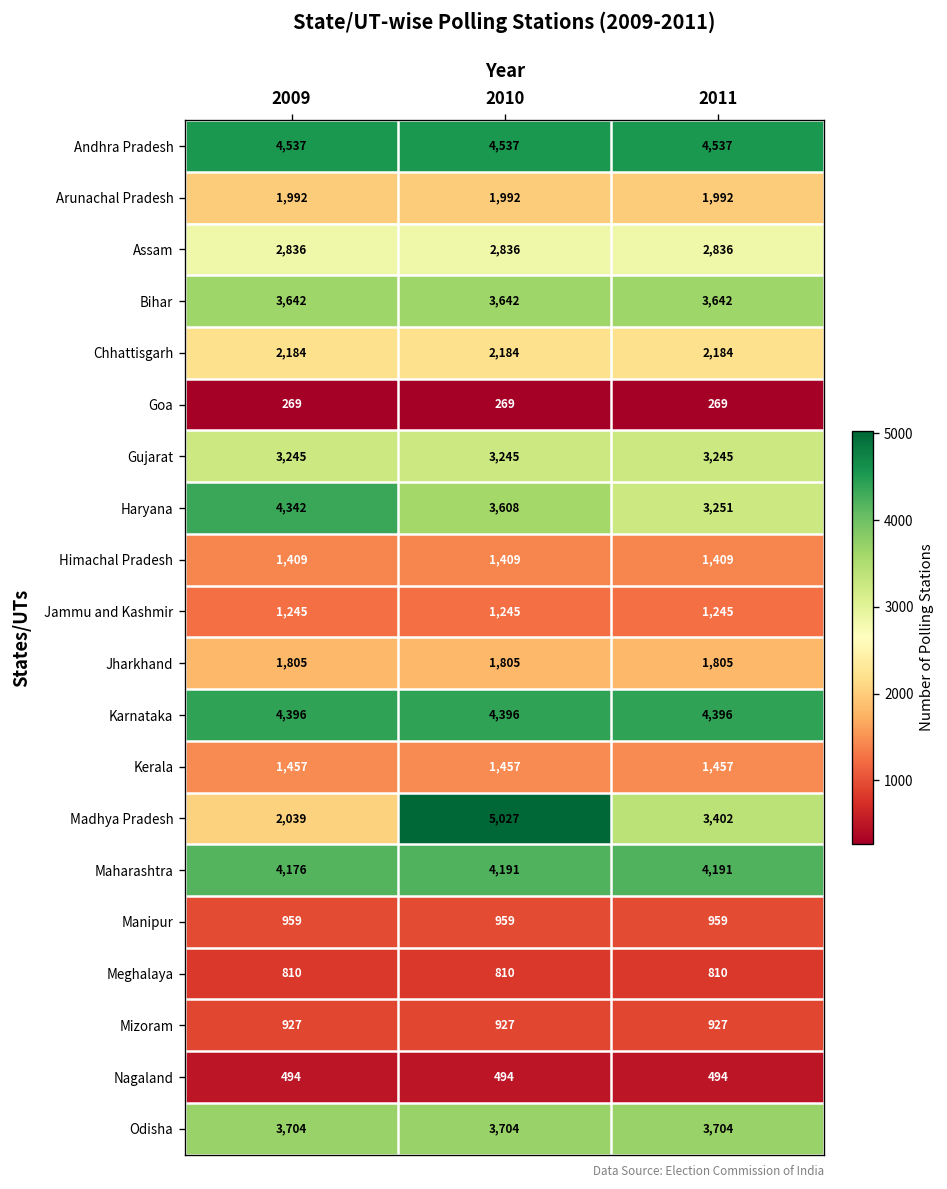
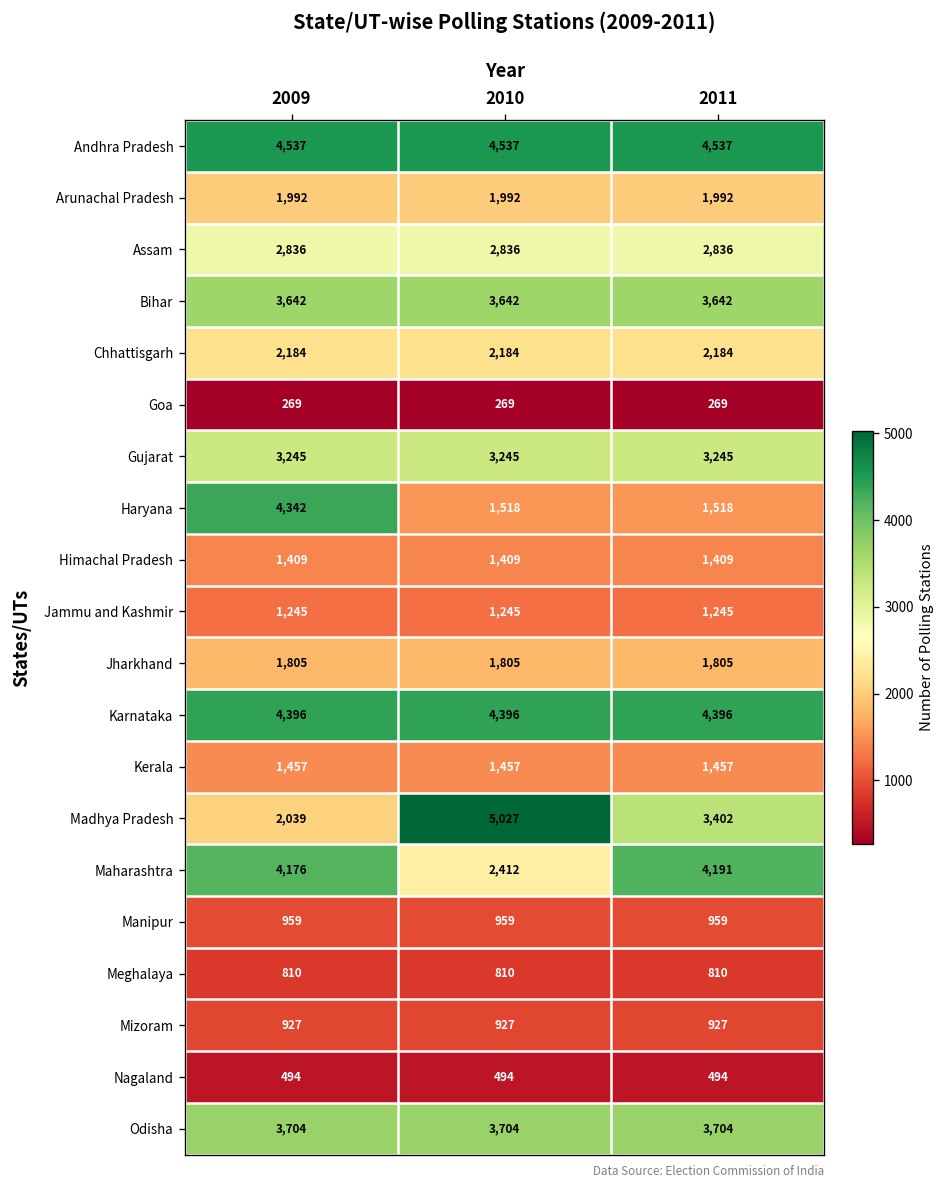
Haryana, 2010: 3,608 -> 1,518
Haryana, 2011: 3,251 -> 1,518
Maharashtra, 2010: 4,191 -> 2,412
